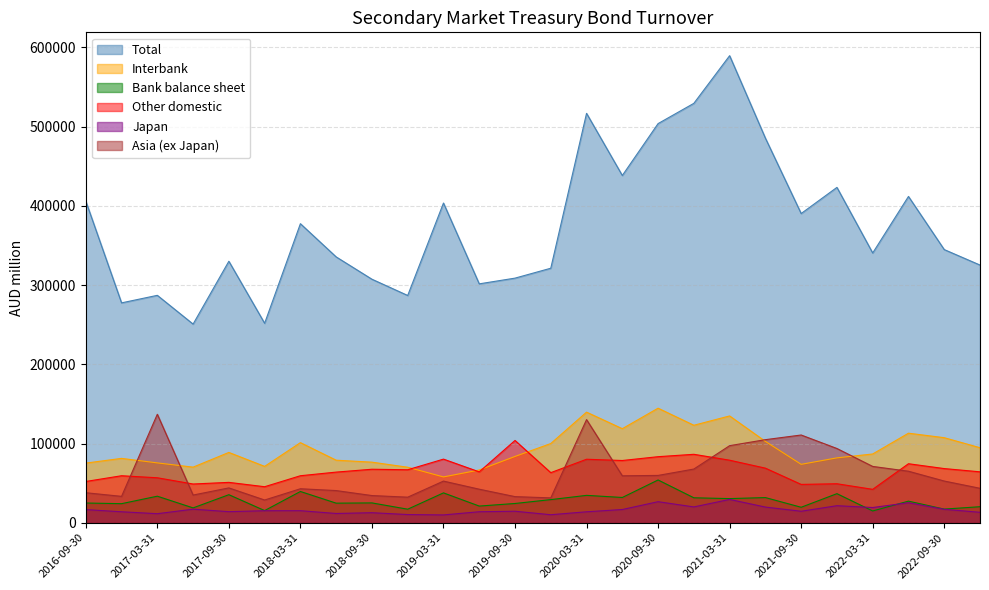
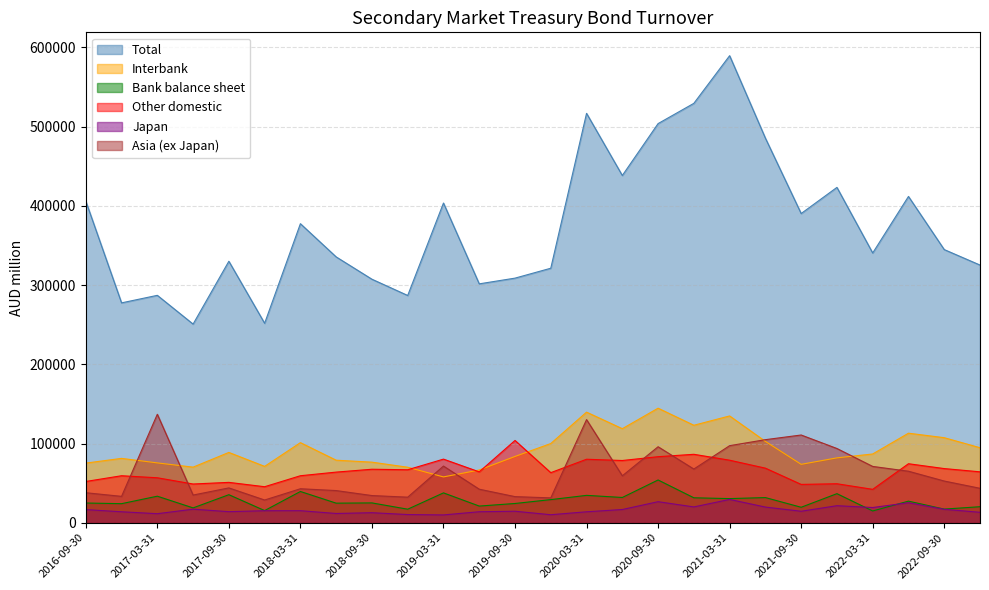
Asia (ex Japan), 2019-03-31: 50000 -> 70000
Asia (ex Japan), 2020-09-30: 60000 -> 100000
